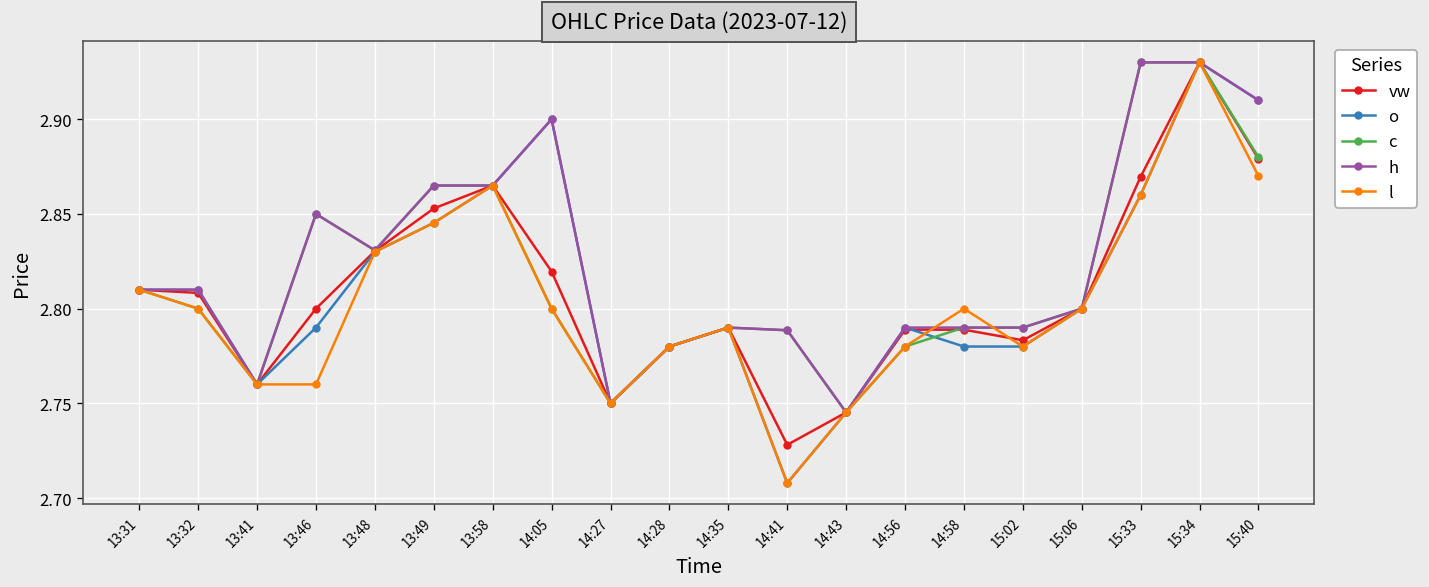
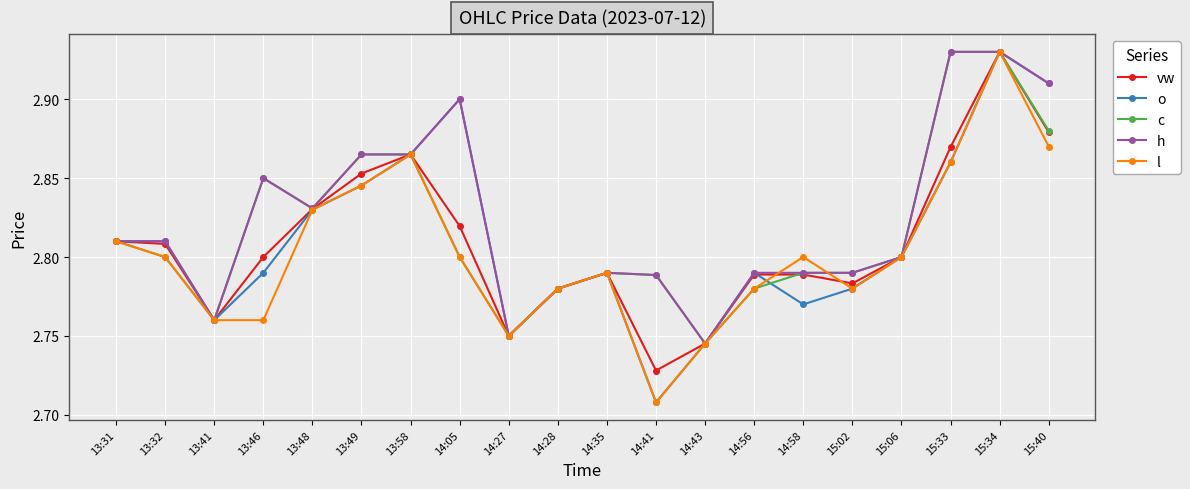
o, 14:58: 2.78 -> 2.77
